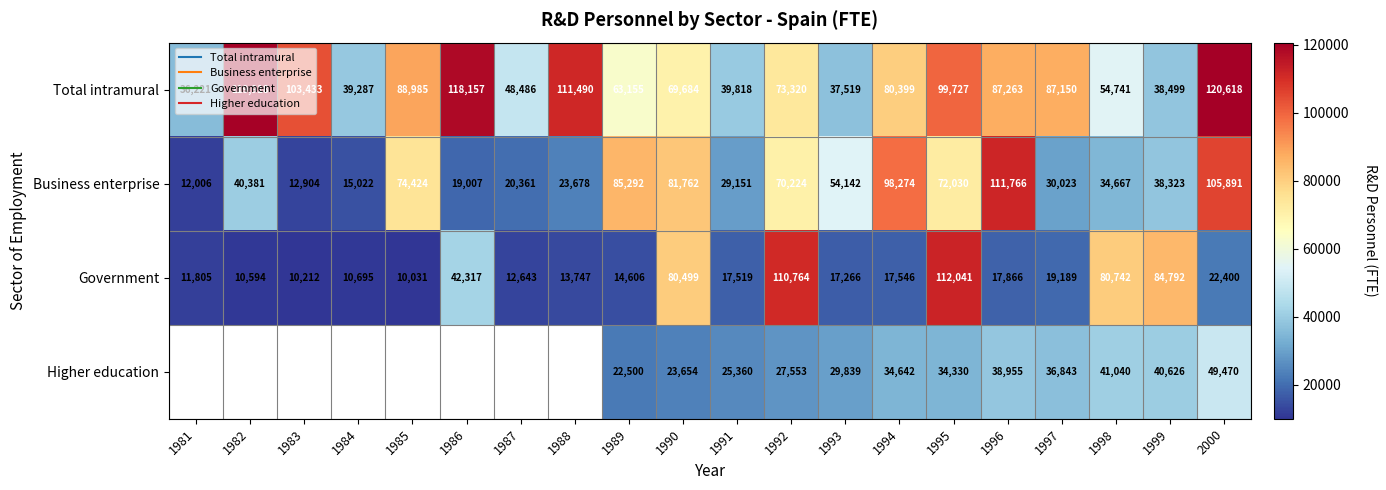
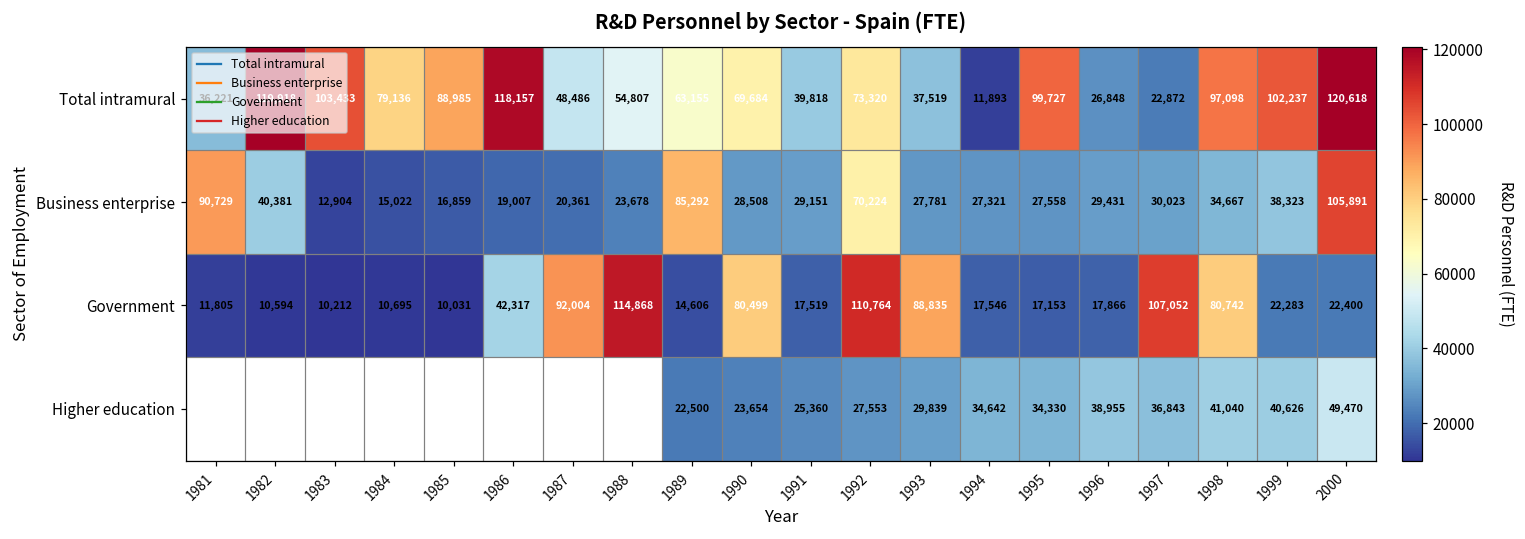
Total intramural, 1984: 39,287 -> 79,136
Total intramural, 1988: 111,490 -> 54,807
Total intramural, 1994: 80,399 -> 11,893
Total intramural, 1996: 87,263 -> 26,848
Total intramural, 1997: 87,150 -> 22,872
Total intramural, 1998: 54,741 -> 97,098
Total intramural, 1999: 38,499 -> 102,237
Business enterprise, 1981: 12,006 -> 90,729
Business enterprise, 1985: 74,424 -> 16,859
Business enterprise, 1990: 81,762 -> 28,508
Business enterprise, 1993: 54,142 -> 27,781
Business enterprise, 1994: 98,274 -> 27,321
Business enterprise, 1995: 72,030 -> 27,558
Business enterprise, 1996: 111,766 -> 29,431
Government, 1987: 12,643 -> 92,004
Government, 1988: 13,747 -> 114,868
Government, 1993: 17,266 -> 88,835
Government, 1995: 112,041 -> 17,153
Government, 1997: 19,189 -> 107,052
Government, 1999: 84,792 -> 22,283
